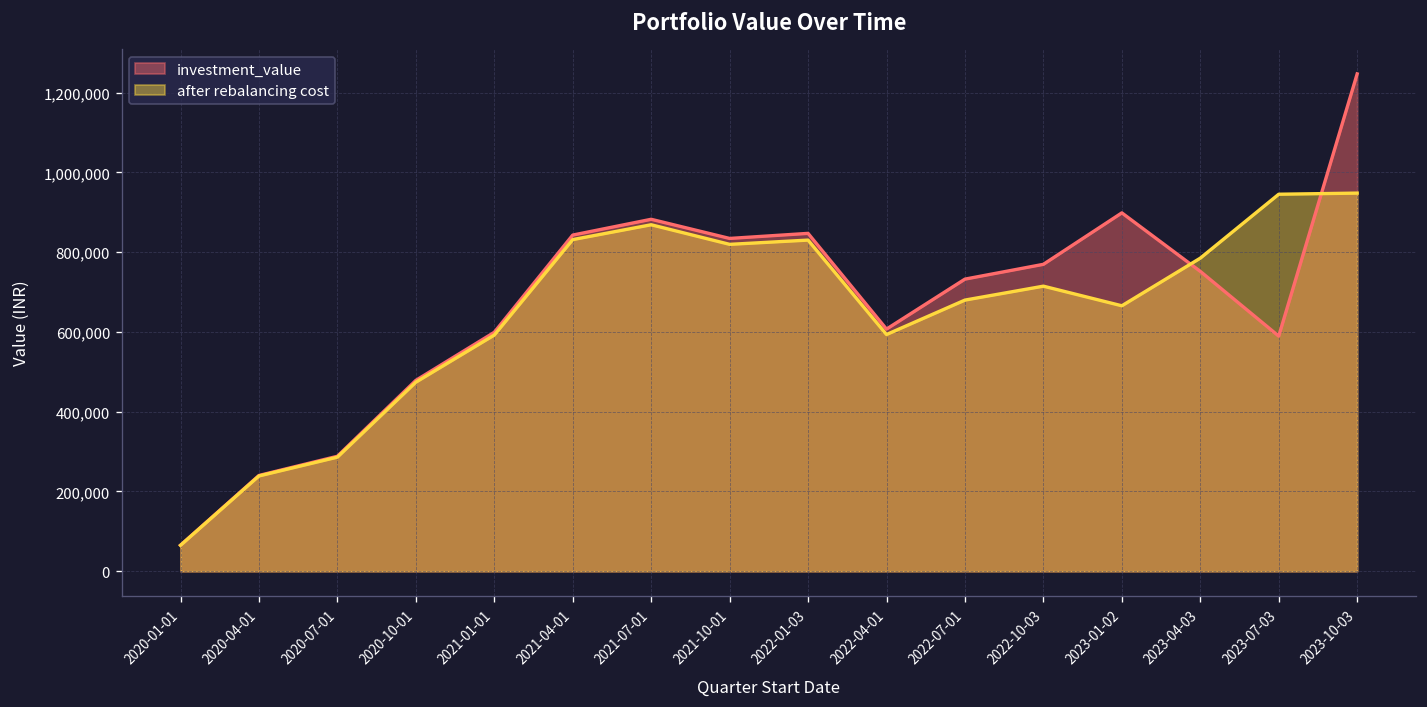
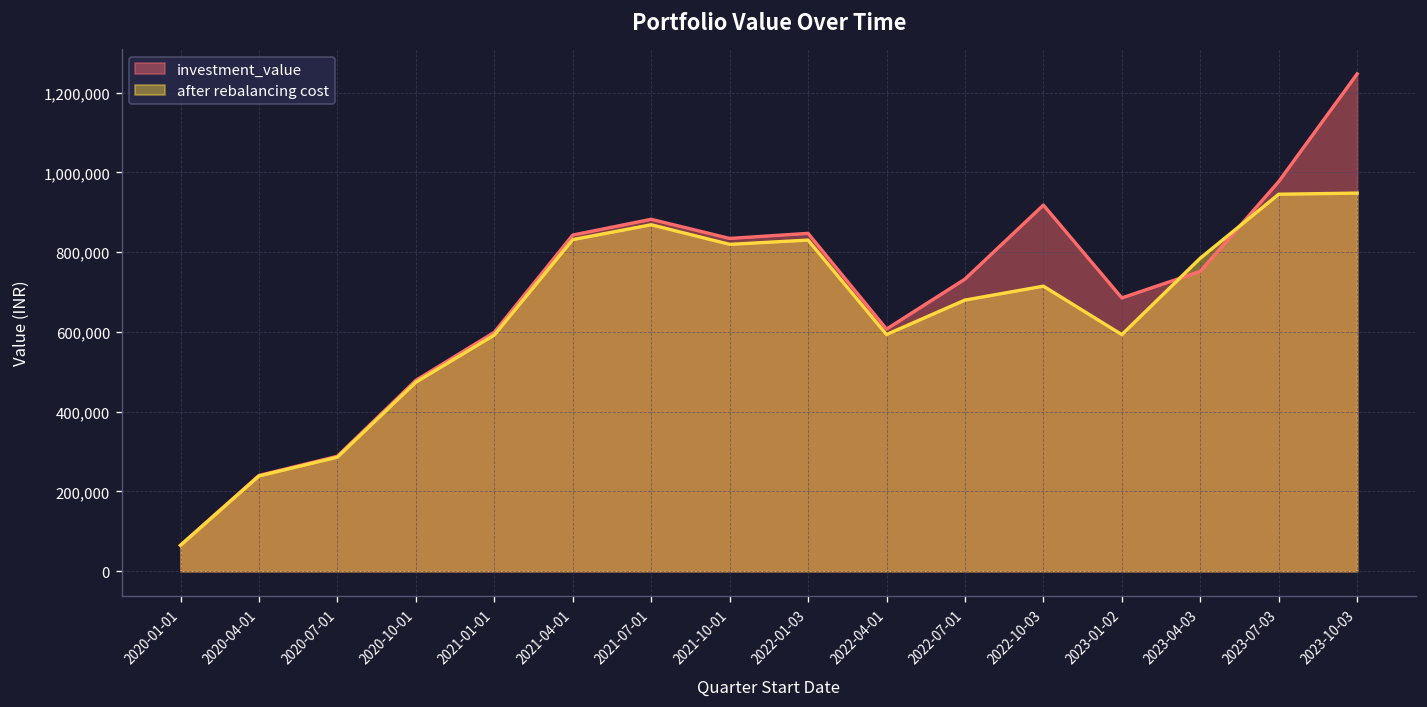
investment_value, 2022-10-03: 770,000 -> 920,000
investment_value, 2023-01-02: 900,000 -> 690,000
after rebalancing cost, 2023-01-02: 670,000 -> 590,000
investment_value, 2023-07-03: 590,000 -> 980,000
